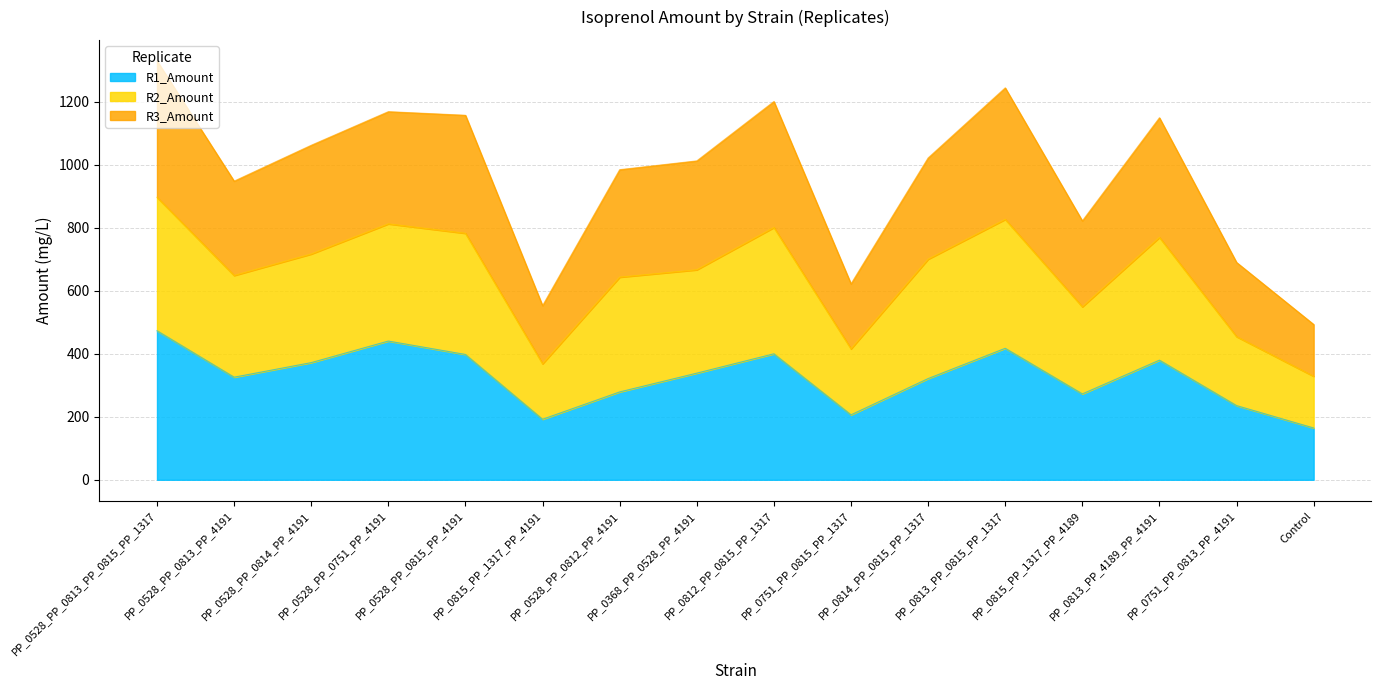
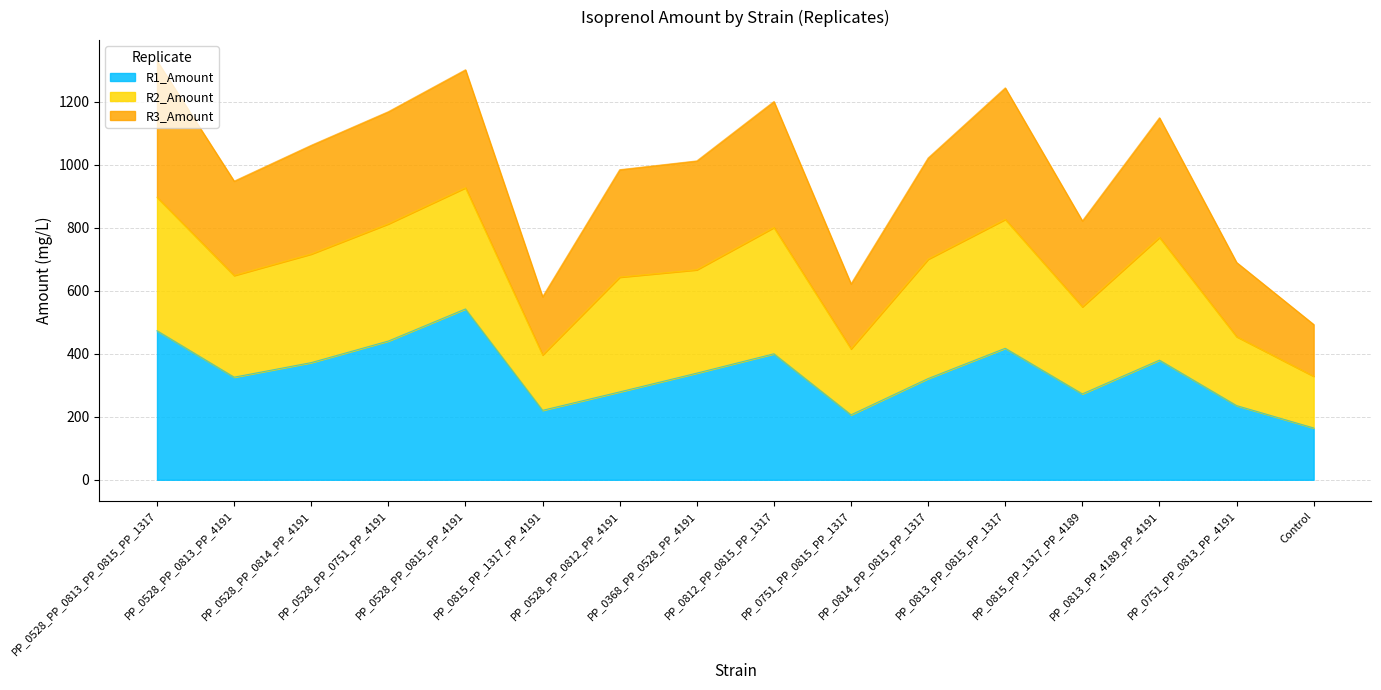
R1_Amount, PP_0528_PP_0815_PP_4191: 400 -> 540
R1_Amount, PP_0815_PP_1317_PP_4191: 190 -> 220
